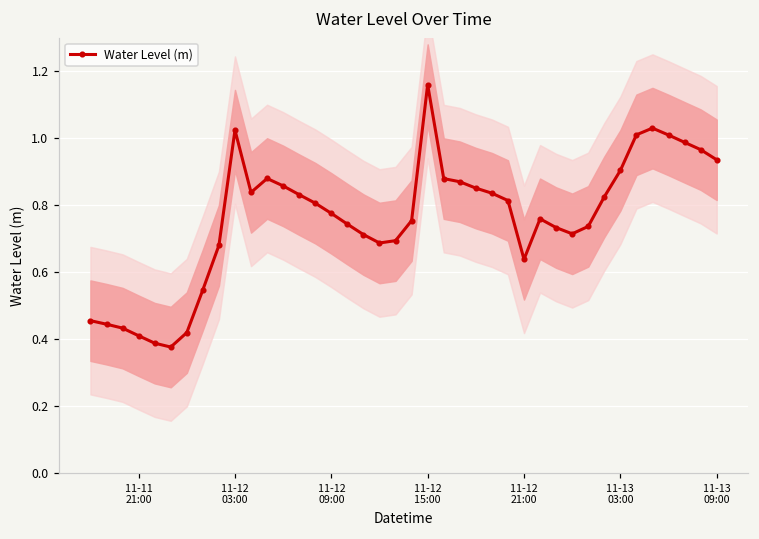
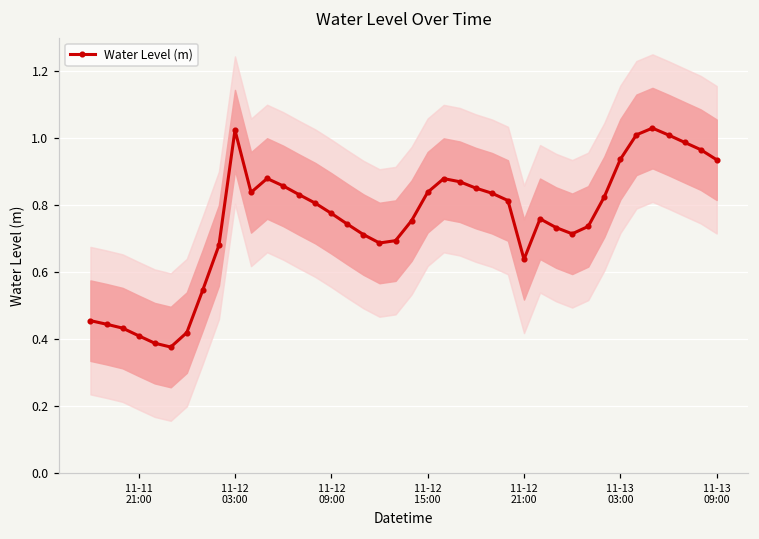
Water Level (m), 11-12 15:00: 1.16 -> 0.84
Water Level (m), 11-13 03:00: 0.90 -> 0.94
